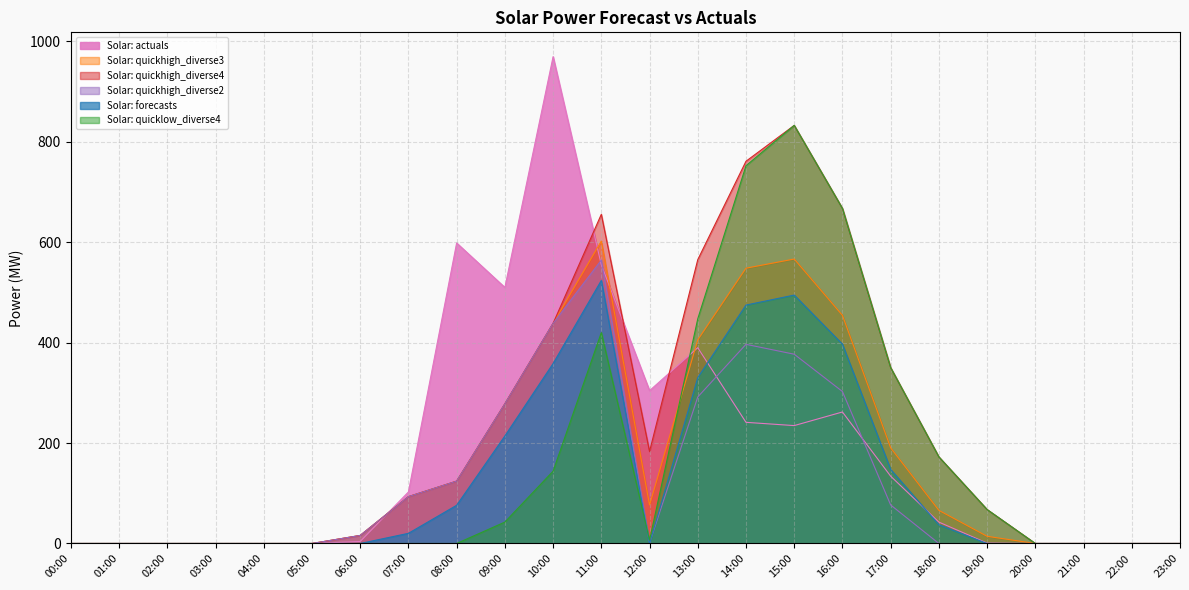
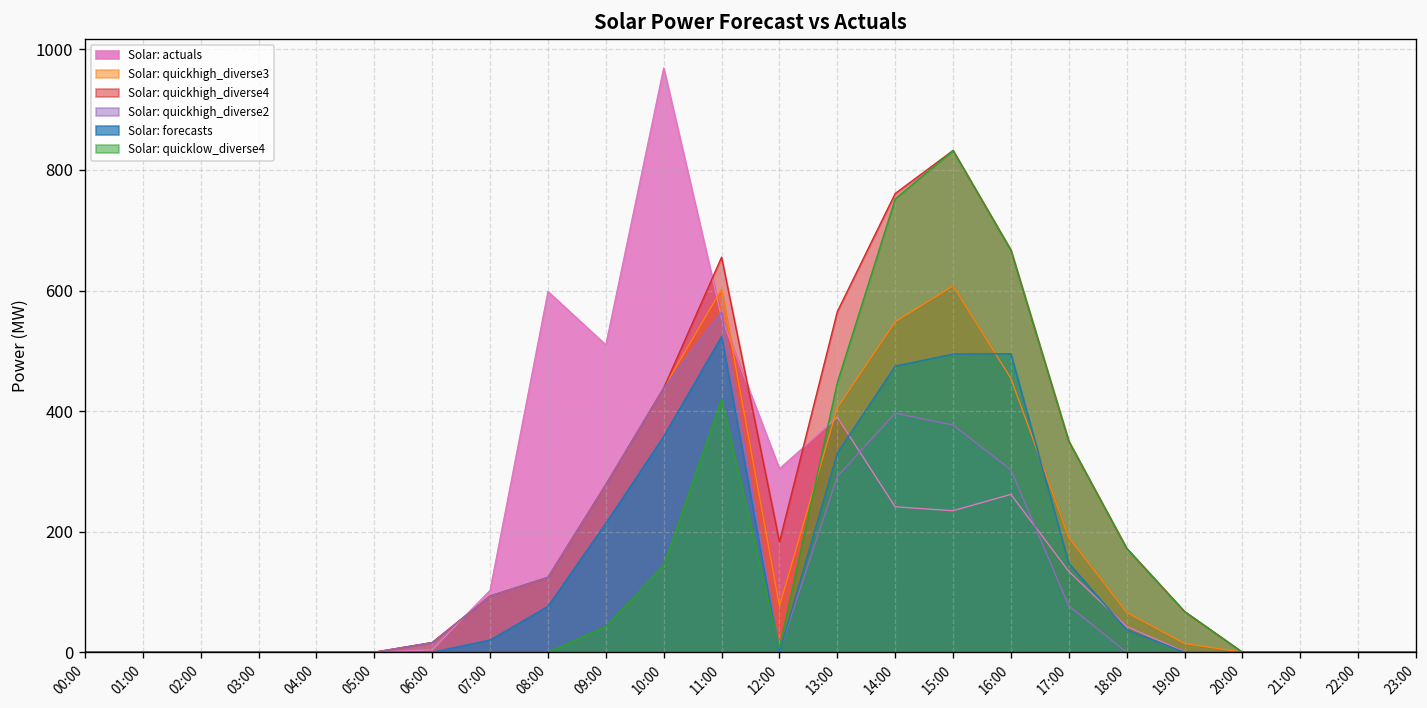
Solar: quickhigh_diverse3, 15:00: 570 -> 610
Solar: forecasts, 16:00: 400 -> 500
